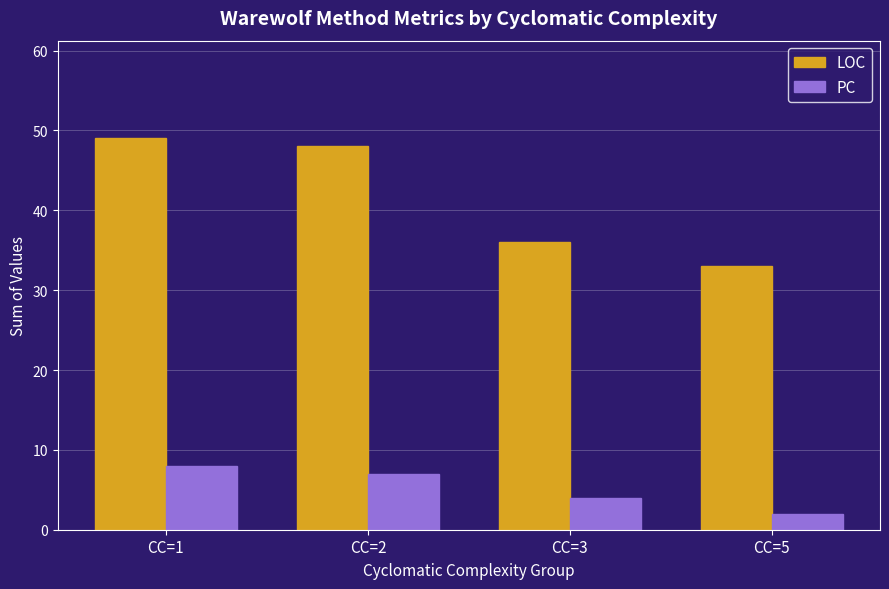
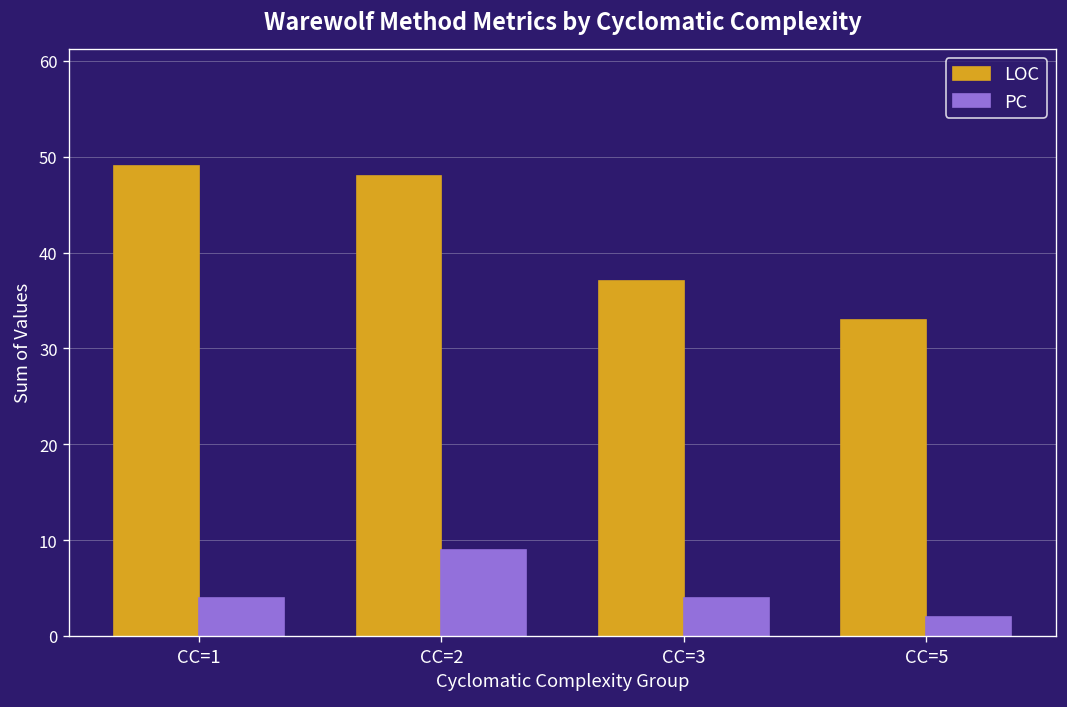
PC, CC=1: 8 -> 4
PC, CC=2: 7 -> 9
LOC, CC=3: 36 -> 37
